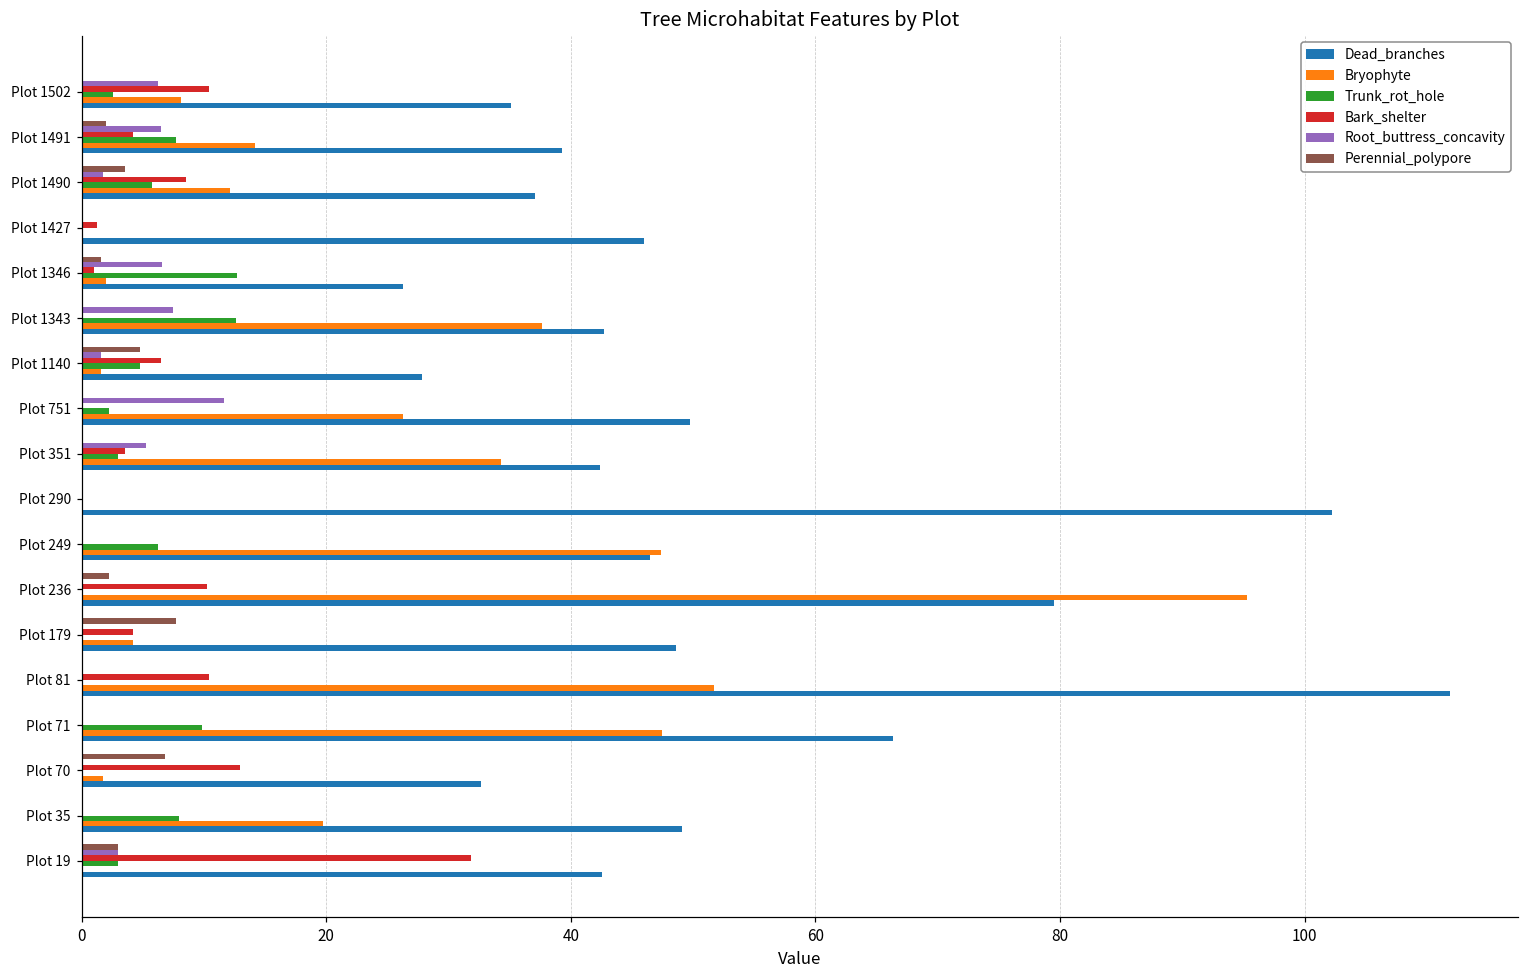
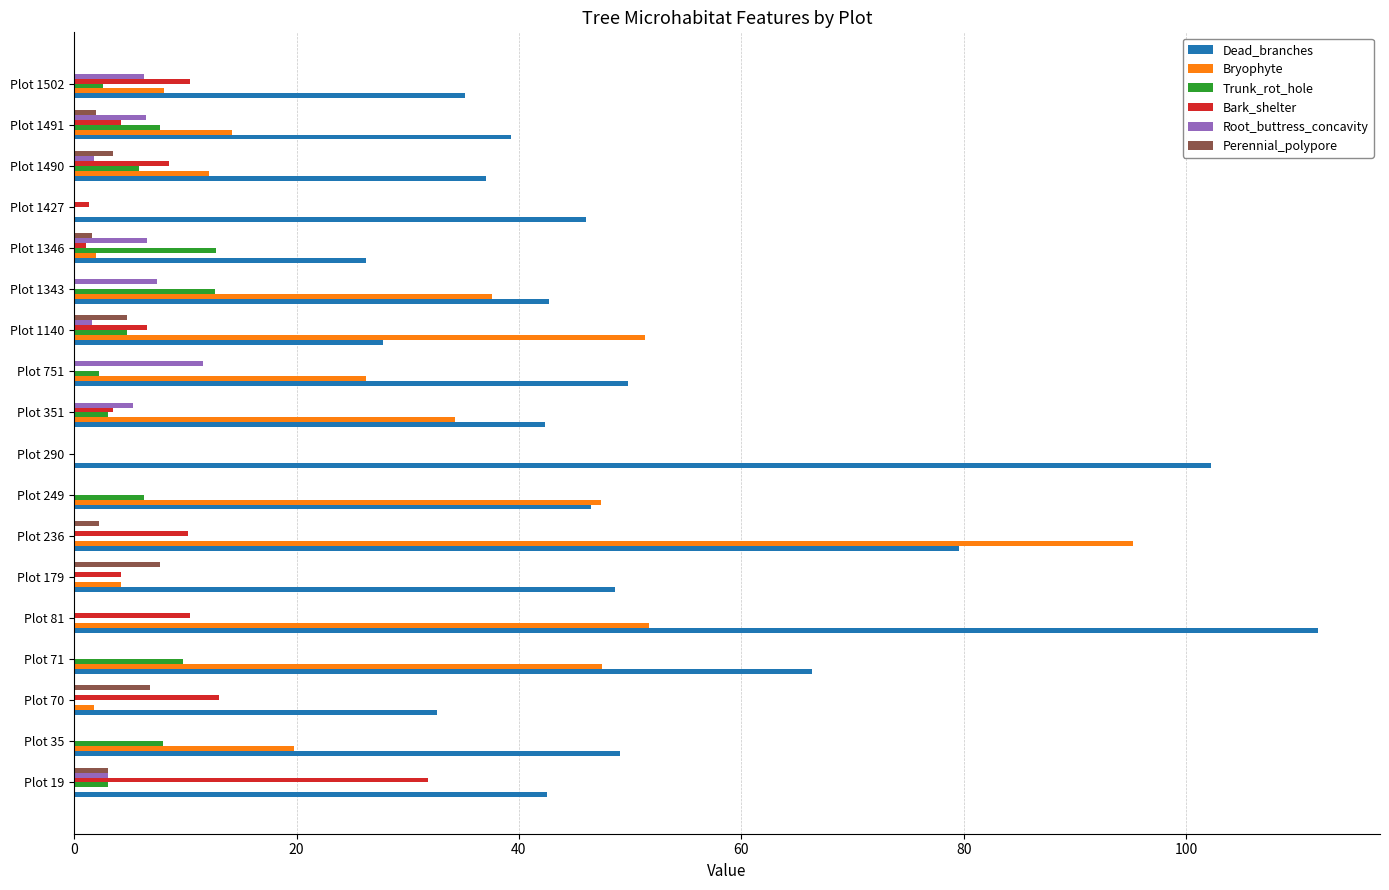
Bryophyte, Plot 1140: 1.6 -> 51.3
